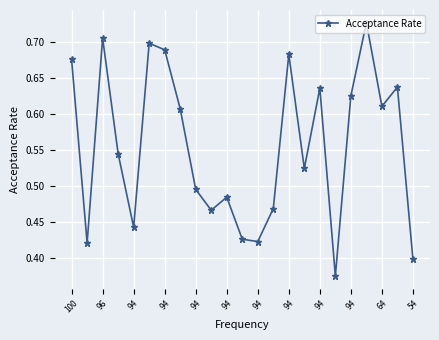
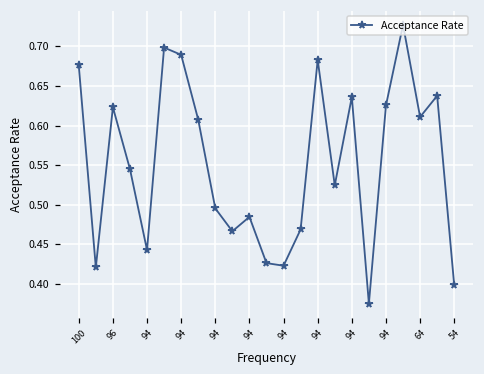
96: 0.71 -> 0.62
